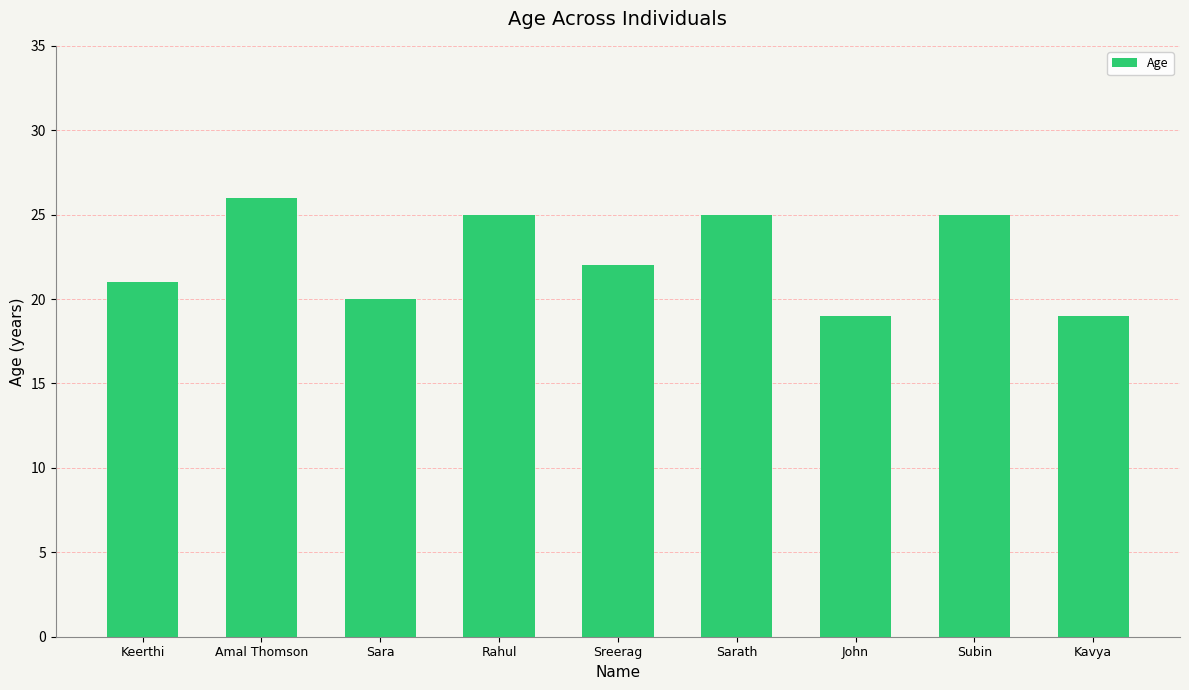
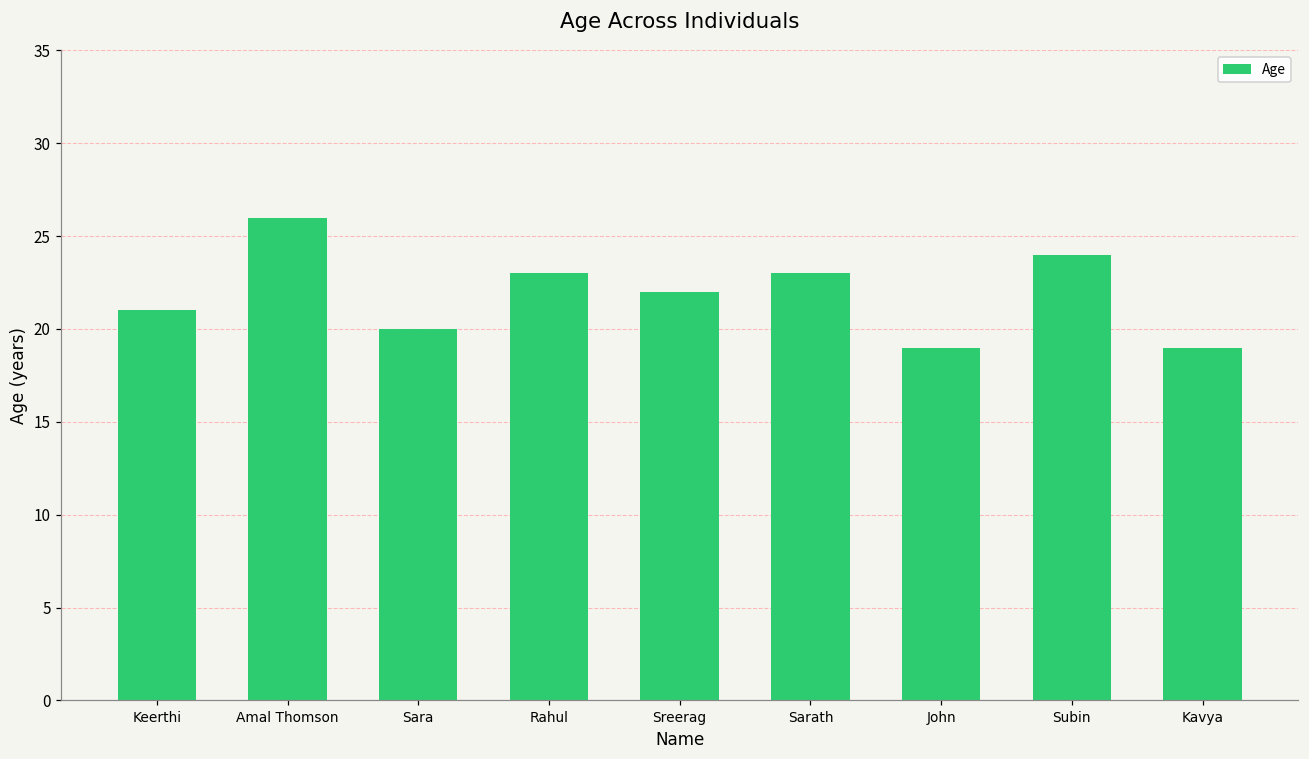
Rahul: 25 -> 23
Sarath: 25 -> 23
Subin: 25 -> 24
